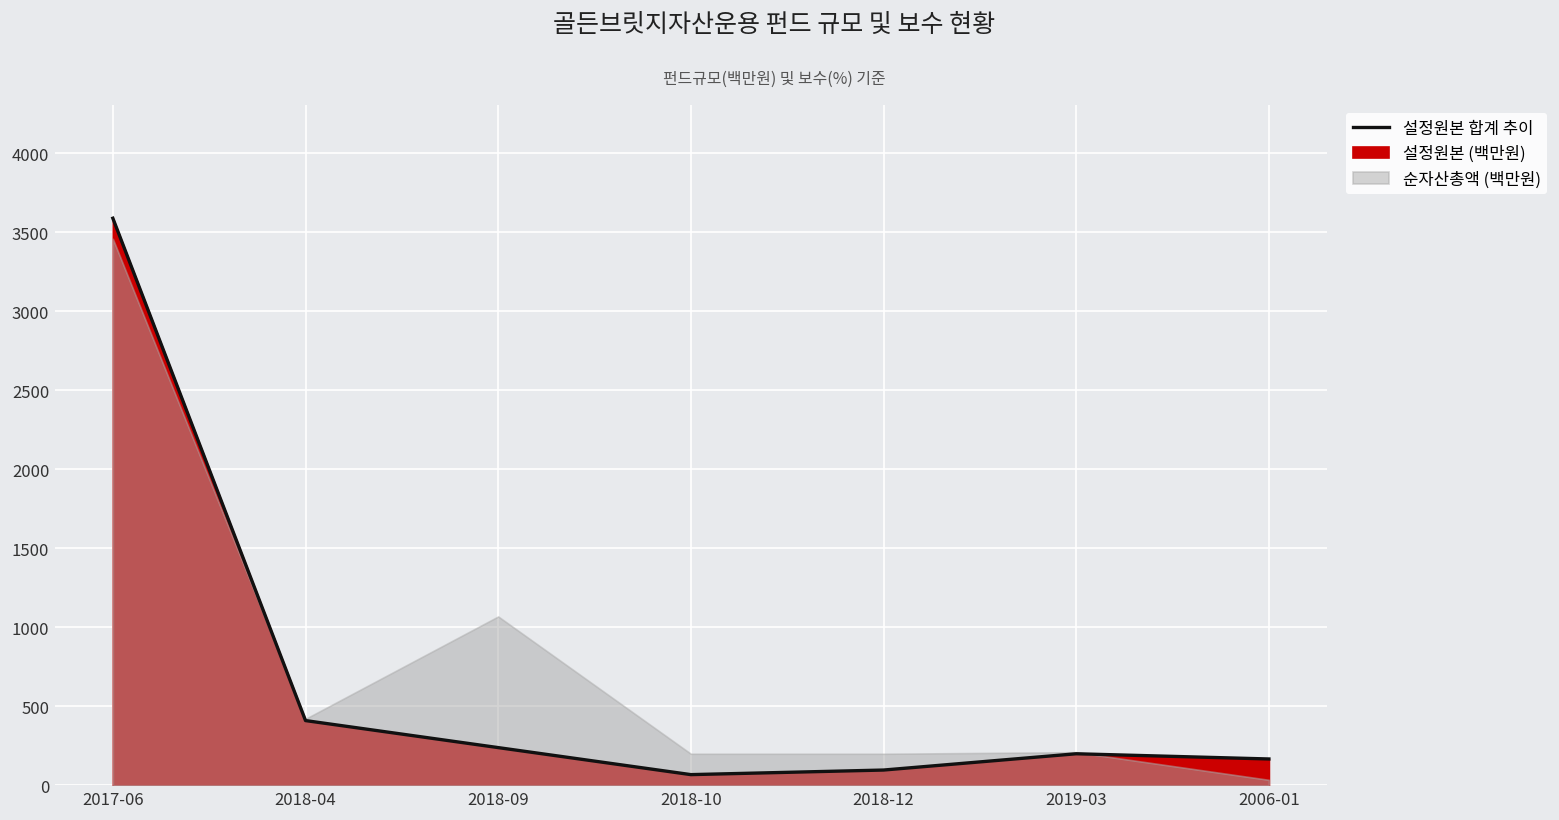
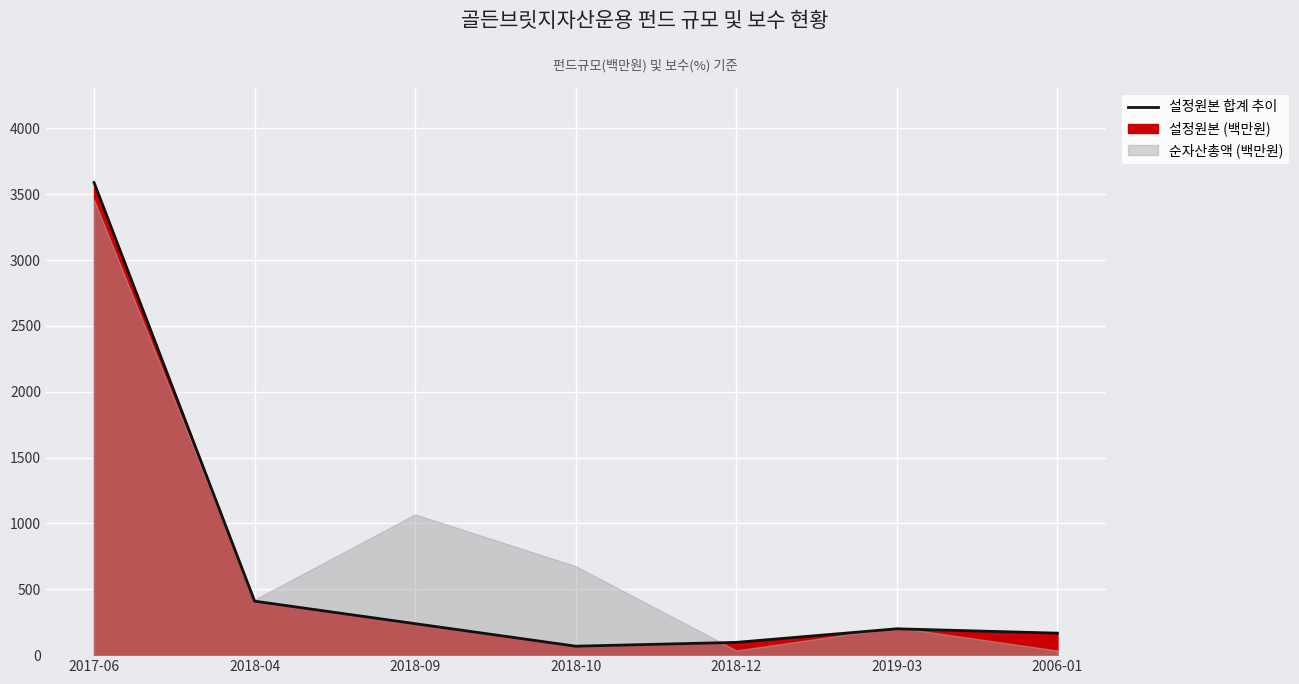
순자산총액 (백만원), 2018-10: 200 -> 680
순자산총액 (백만원), 2018-12: 200 -> 40
